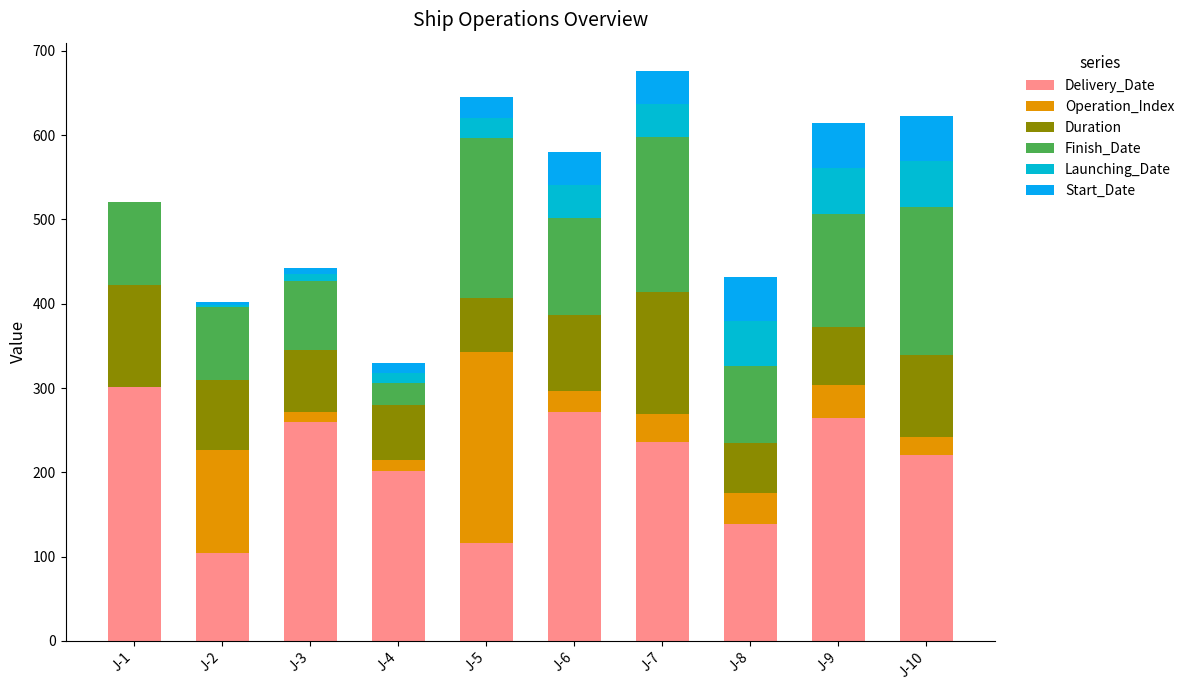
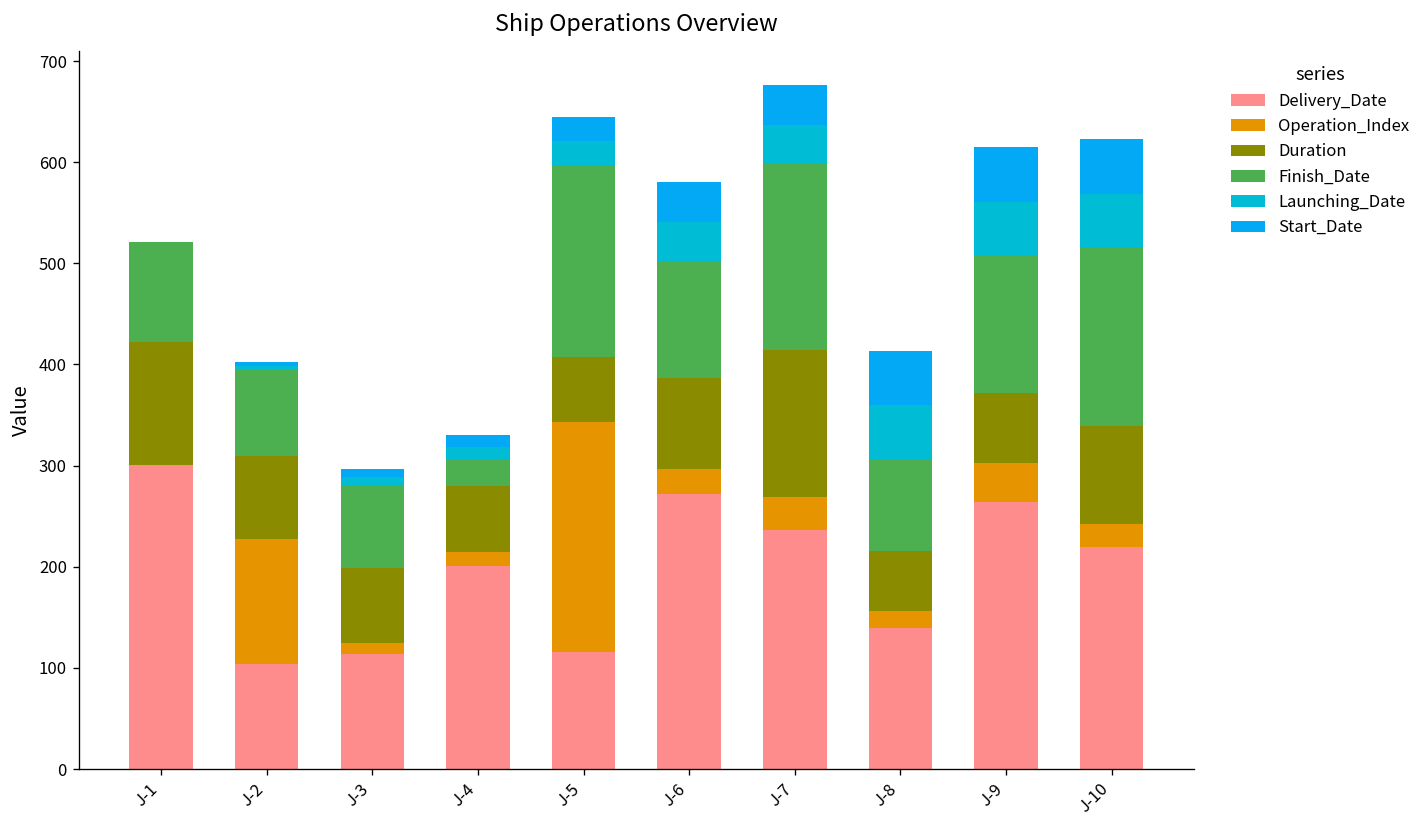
Delivery_Date, J-3: 260 -> 110
Operation_Index, J-8: 40 -> 20
